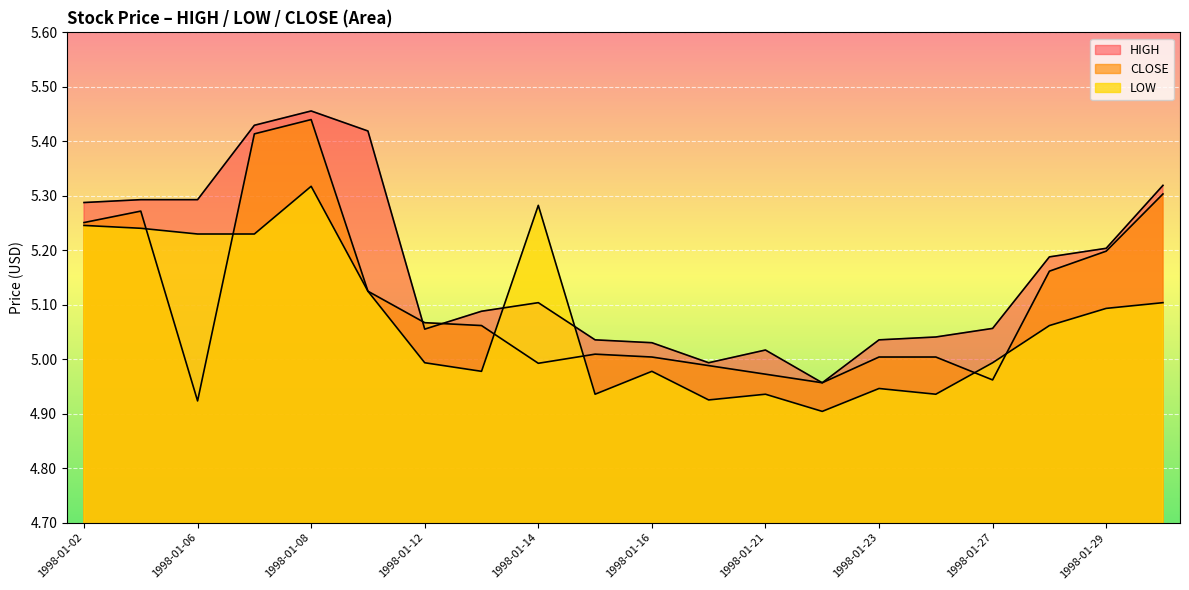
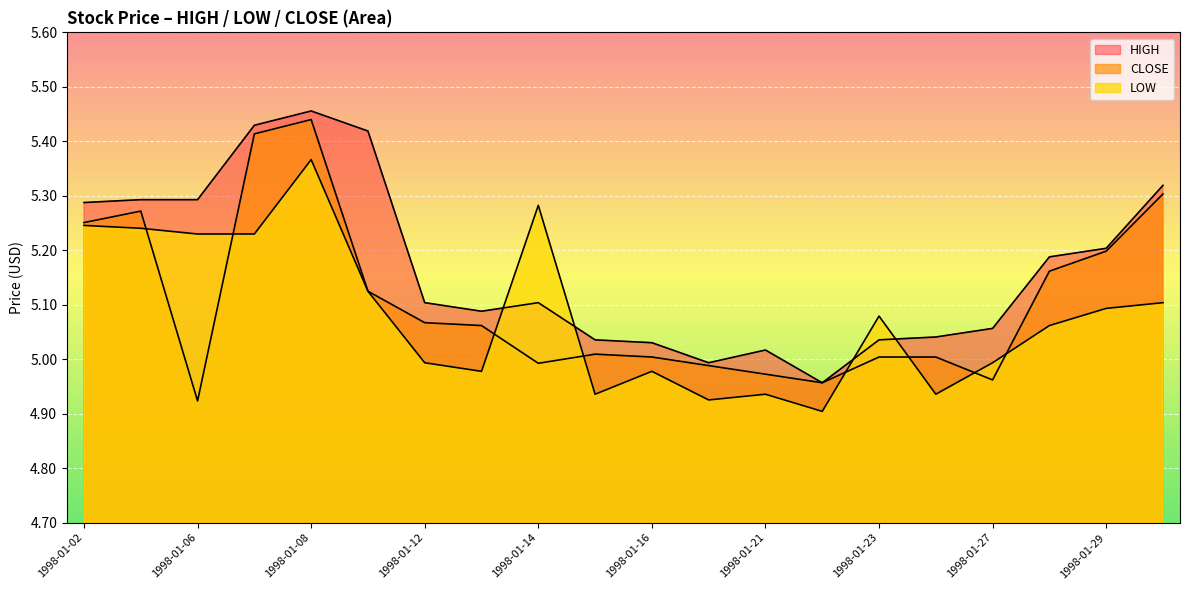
LOW, 1998-01-08: 5.32 -> 5.37
HIGH, 1998-01-12: 5.06 -> 5.10
LOW, 1998-01-23: 4.95 -> 5.08
